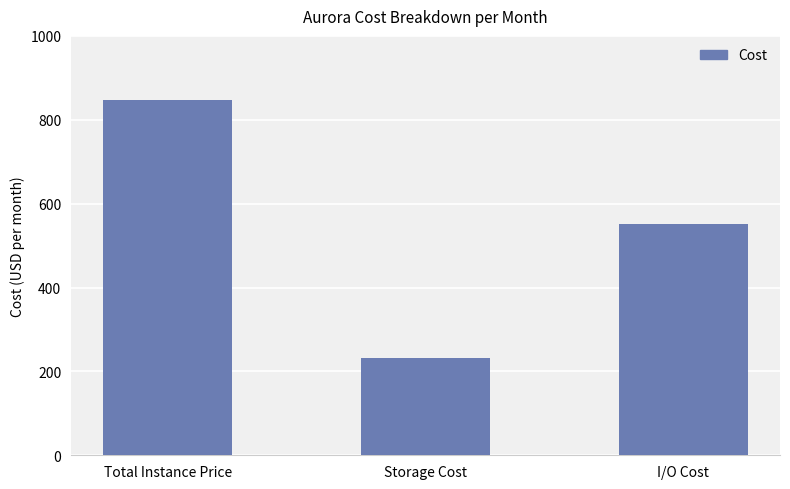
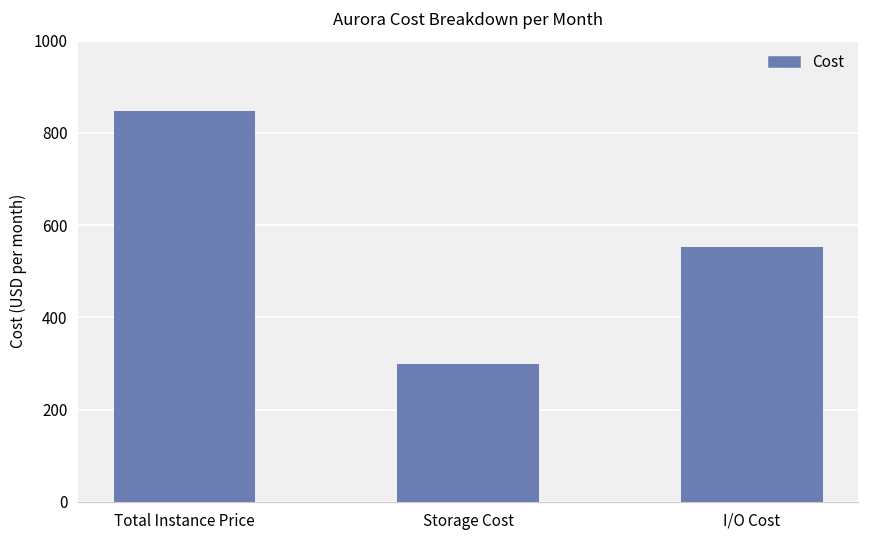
Storage Cost: 230 -> 300
